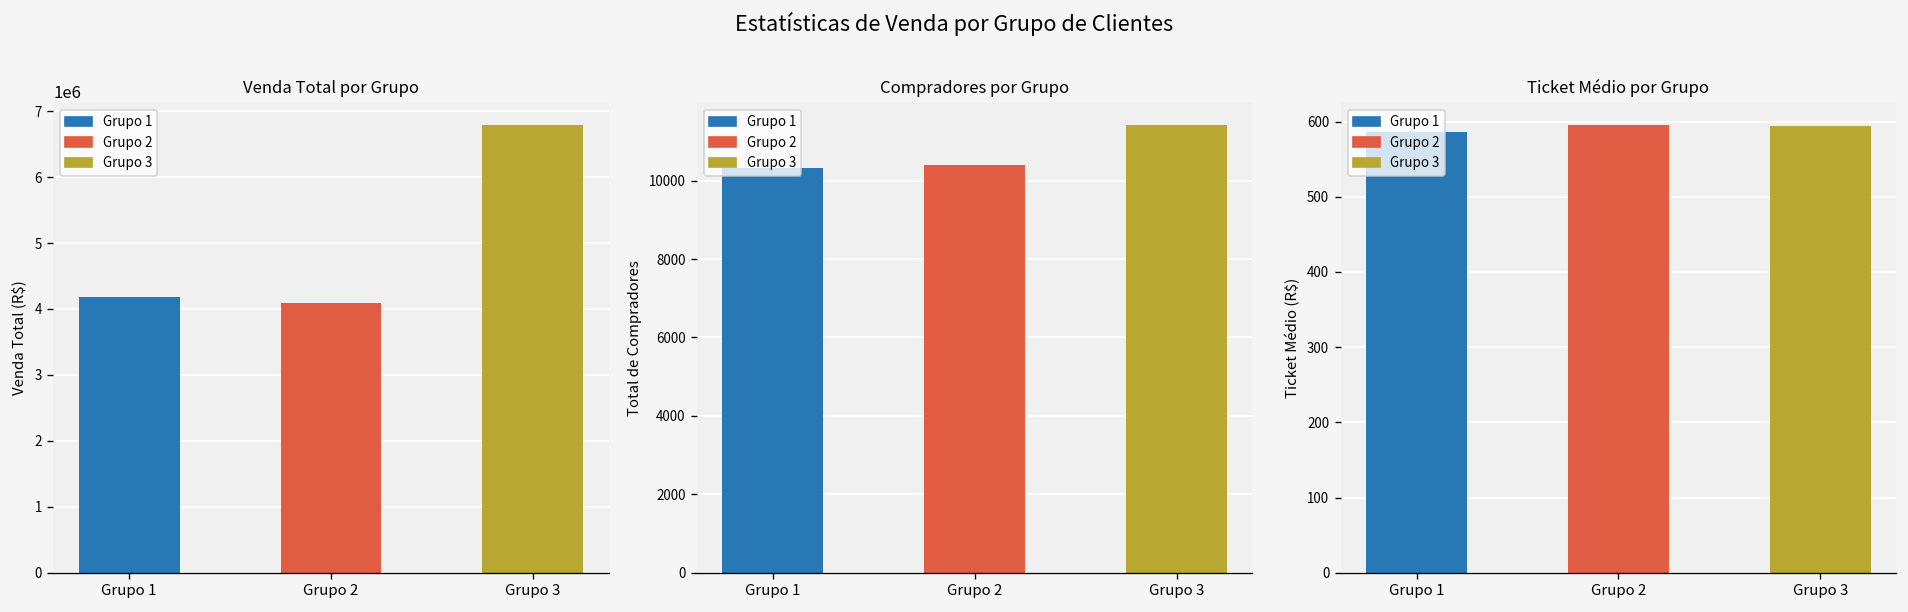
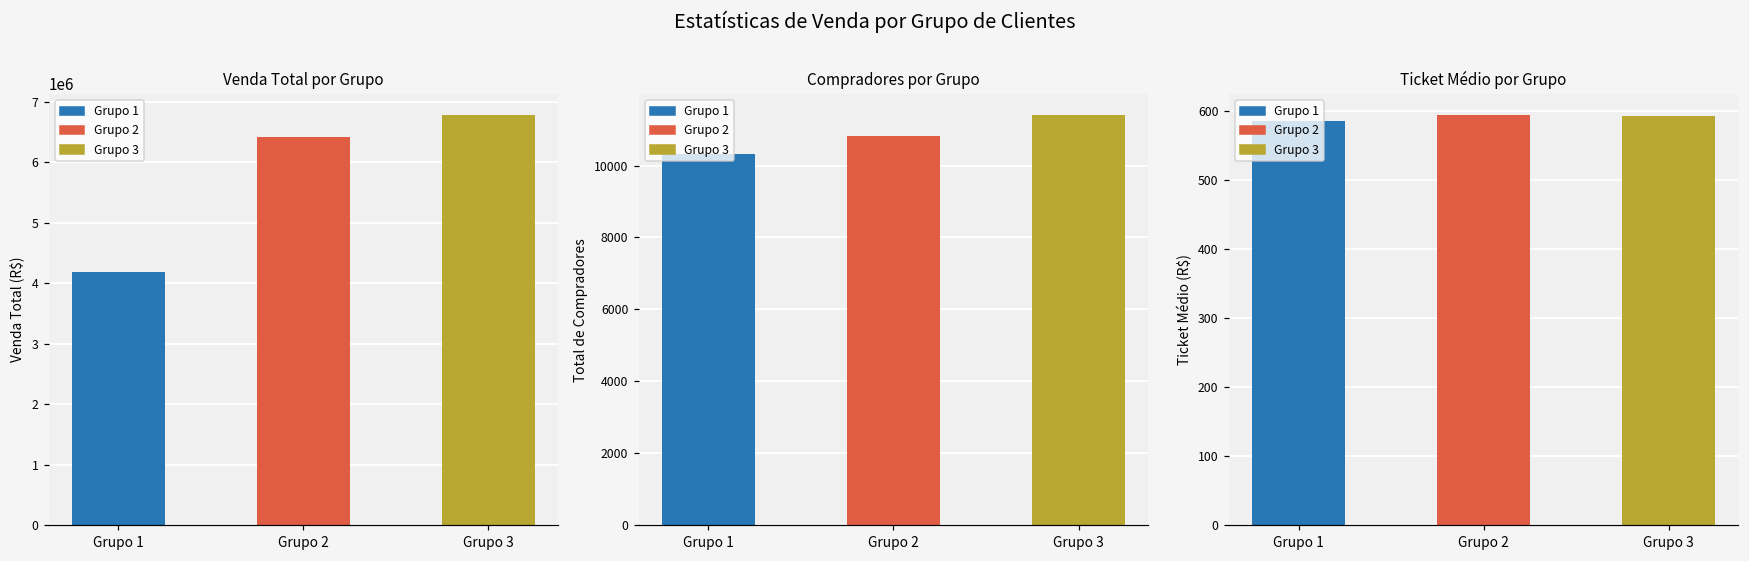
Venda Total por Grupo, Grupo 2: 4100000 -> 6400000
Compradores por Grupo, Grupo 2: 10400 -> 10800
